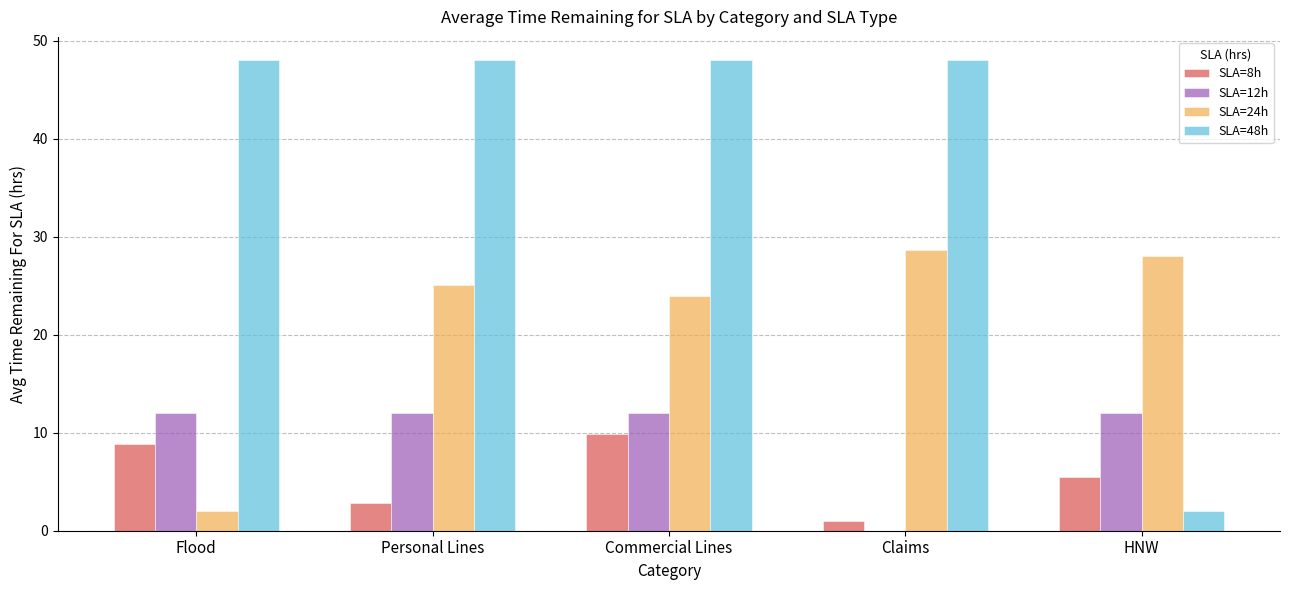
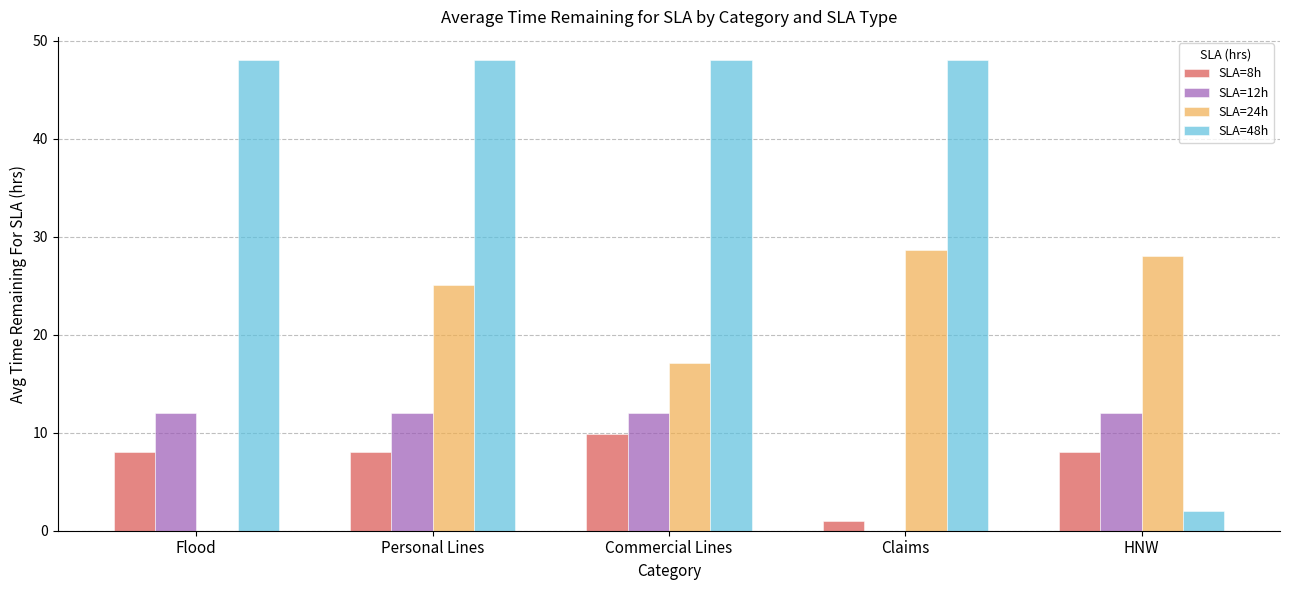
SLA=8h, Flood: 9 -> 8
SLA=24h, Flood: 2 -> 0
SLA=8h, Personal Lines: 3 -> 8
SLA=24h, Commercial Lines: 24 -> 17
SLA=8h, HNW: 5 -> 8
